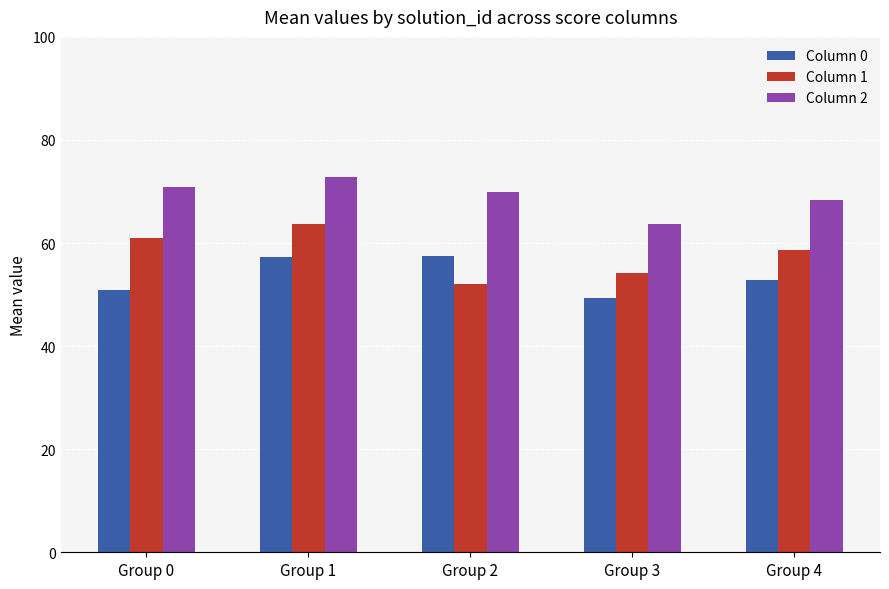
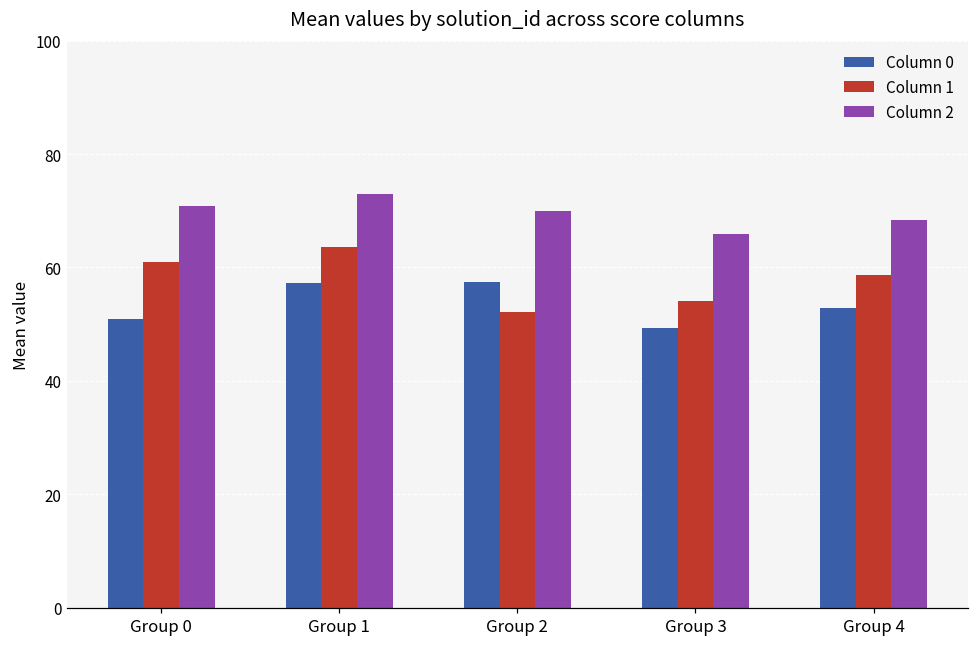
Column 2, Group 3: 64 -> 66
